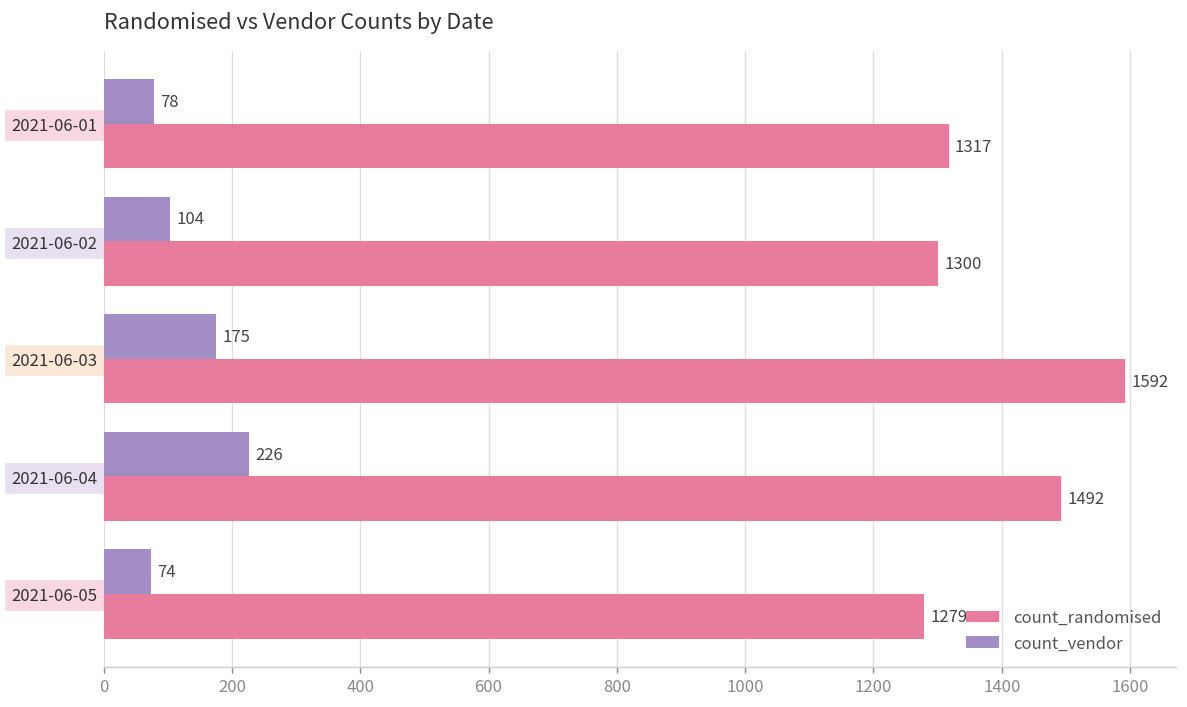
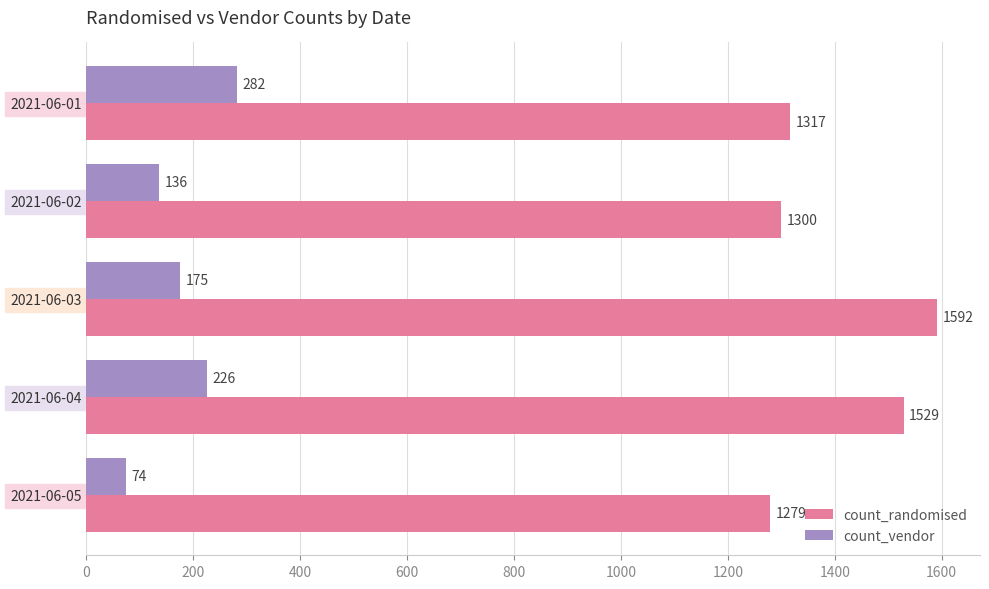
count_vendor, 2021-06-01: 78 -> 282
count_vendor, 2021-06-02: 104 -> 136
count_randomised, 2021-06-04: 1492 -> 1529
